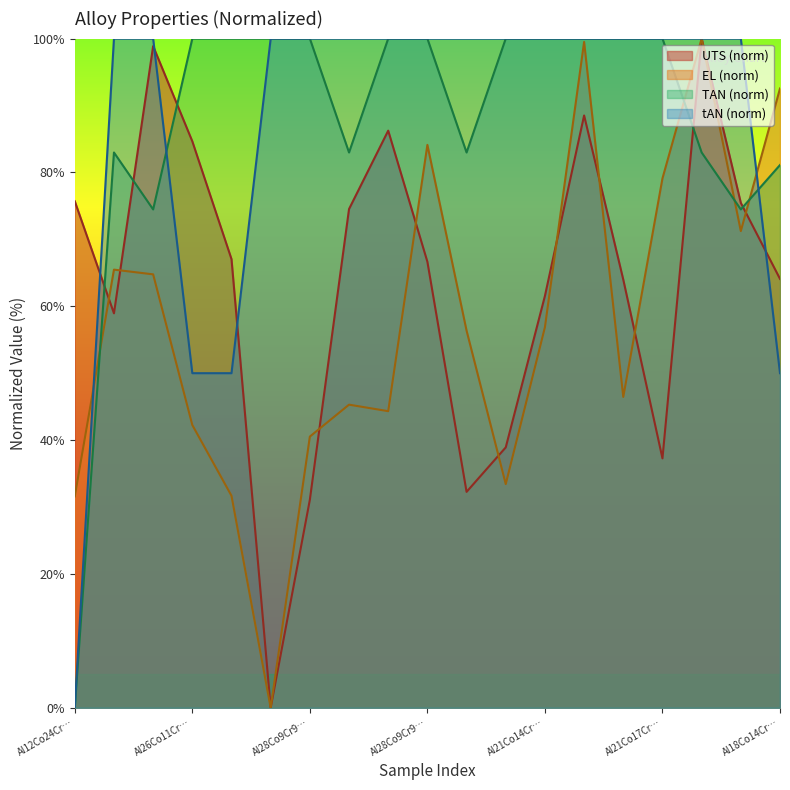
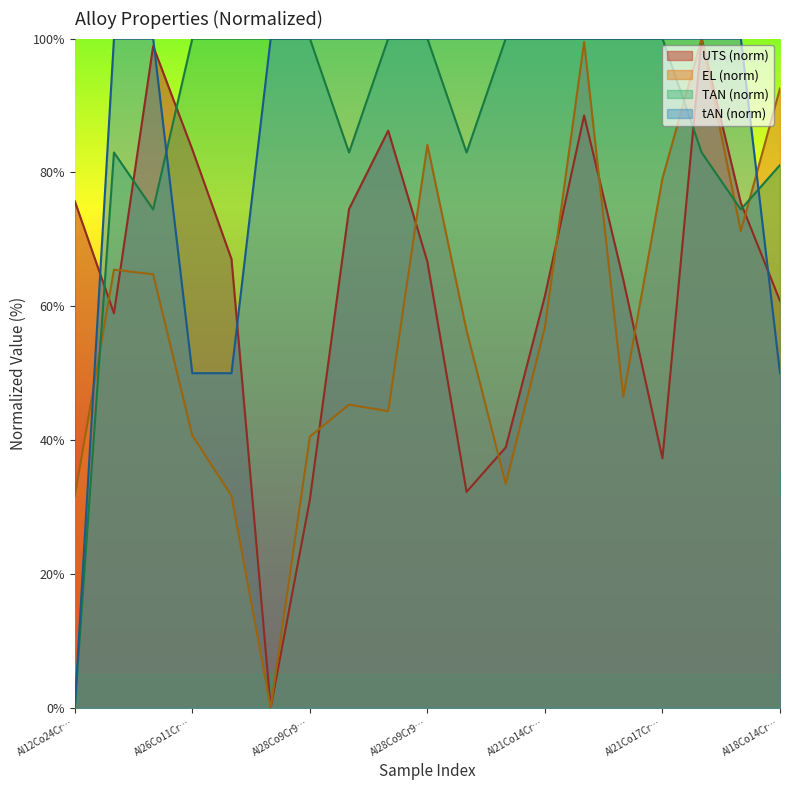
UTS (norm), Al26Co11Cr…: 85% -> 83%
EL (norm), Al26Co11Cr…: 42% -> 41%
UTS (norm), Al18Co14Cr…: 64% -> 61%
